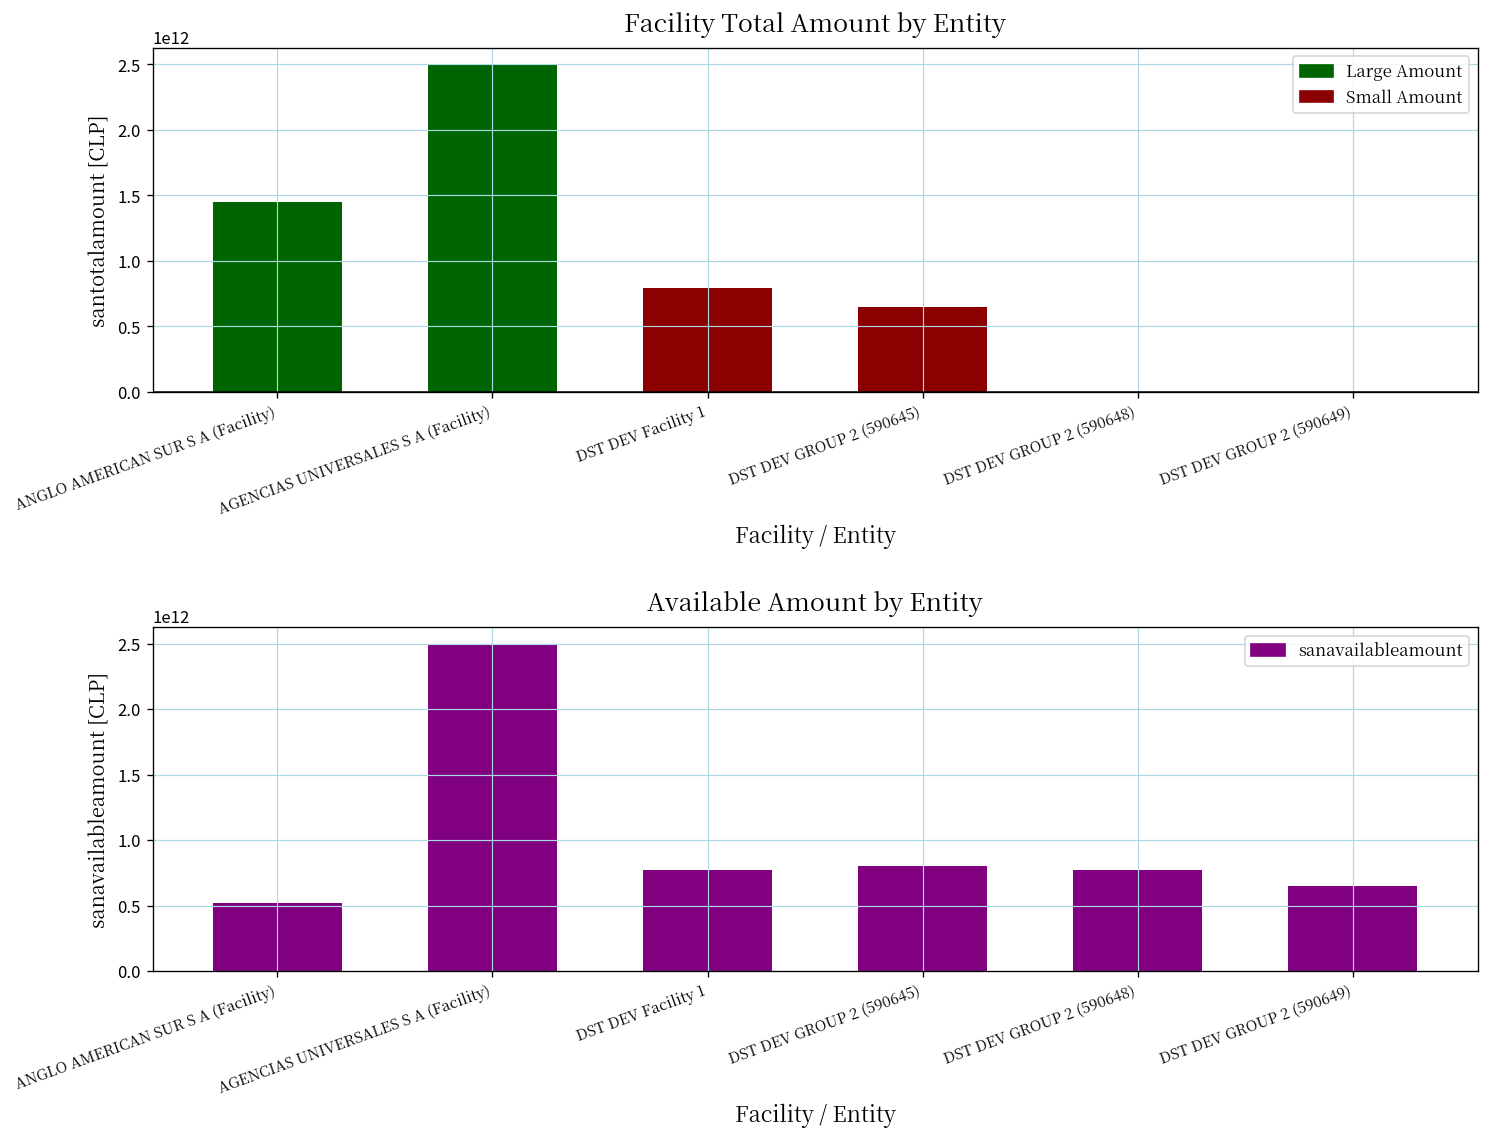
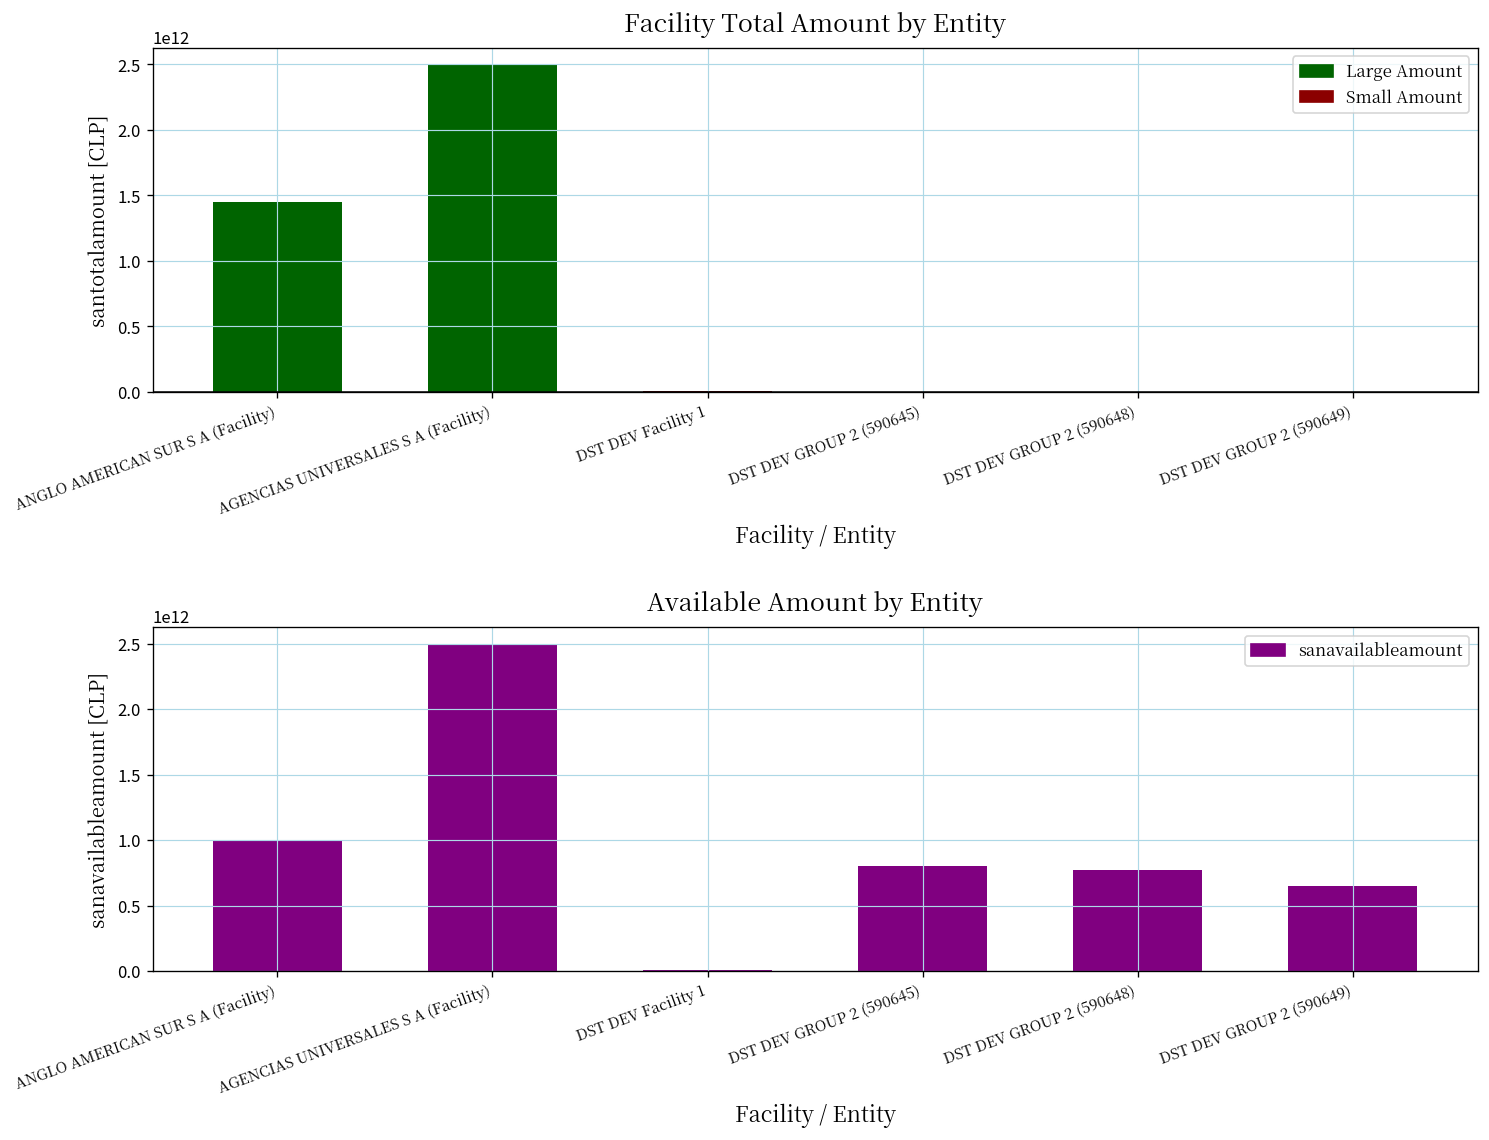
Facility Total Amount by Entity, DST DEV Facility 1: 790000000000 -> 10000000000
Facility Total Amount by Entity, DST DEV GROUP 2 (590645): 650000000000 -> 0
Available Amount by Entity, ANGLO AMERICAN SUR S A (Facility): 520000000000 -> 1000000000000
Available Amount by Entity, DST DEV Facility 1: 770000000000 -> 10000000000
